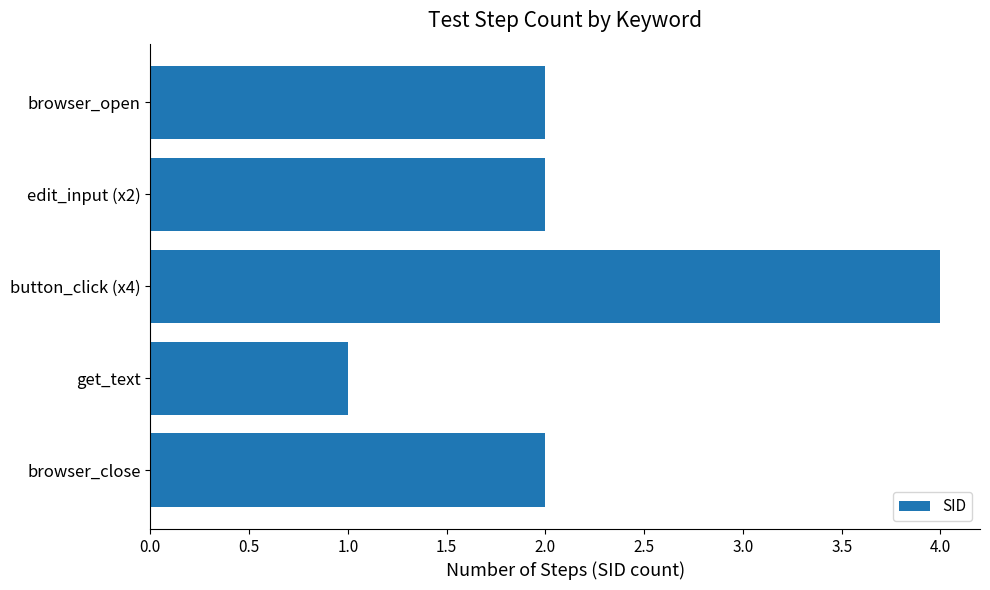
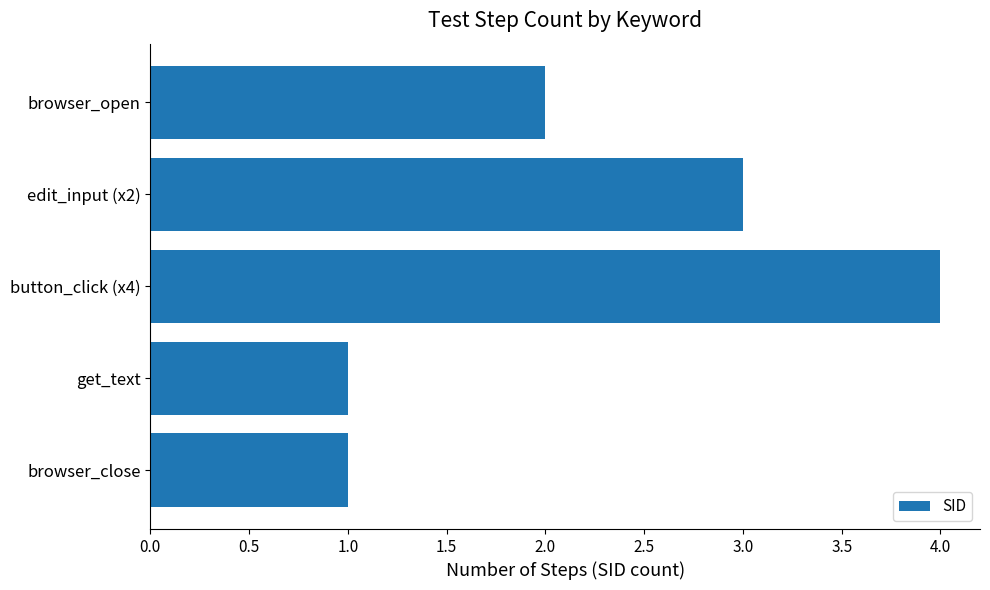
edit_input (x2): 2 -> 3
browser_close: 2 -> 1
